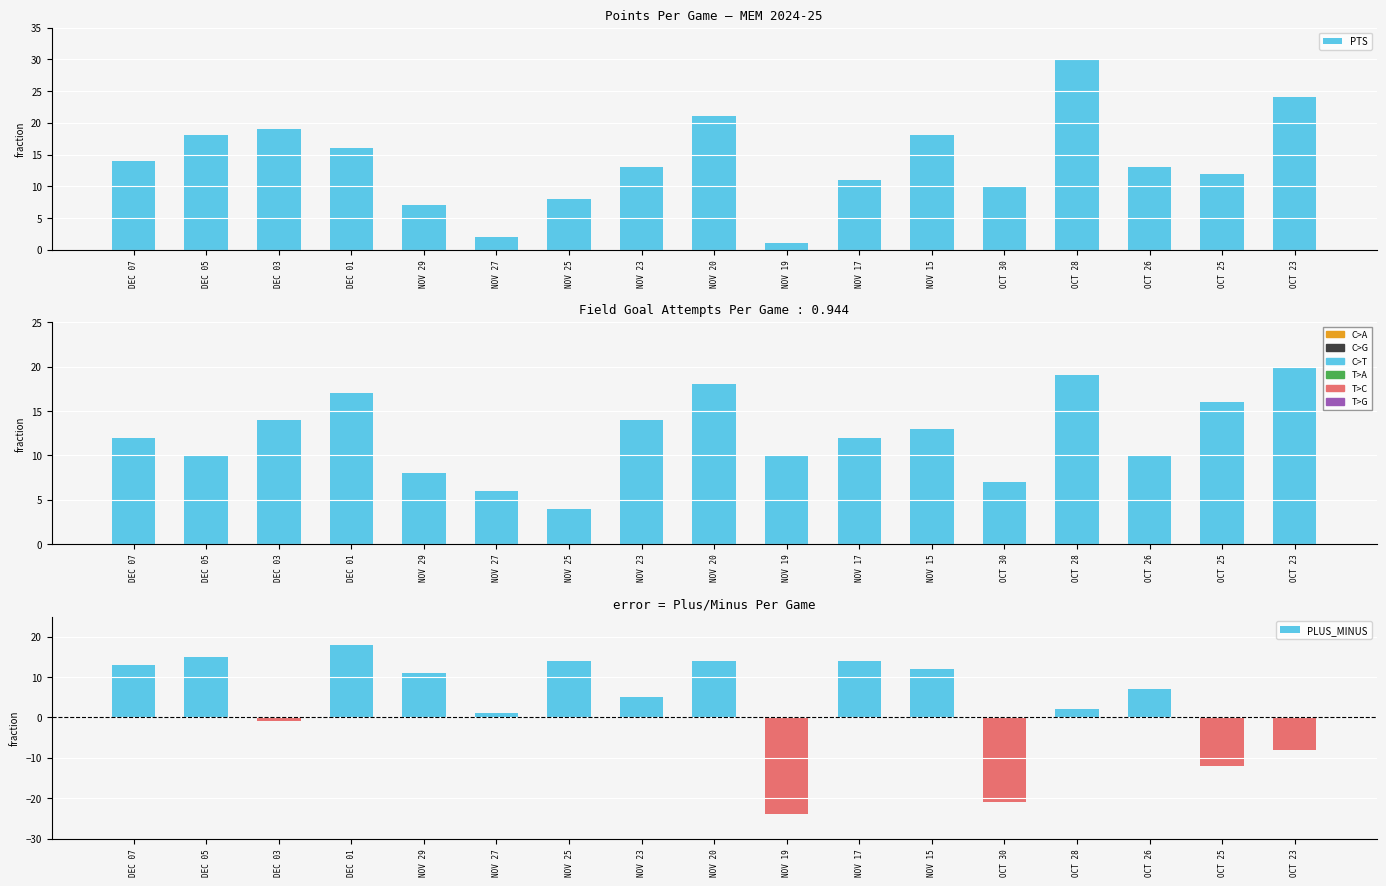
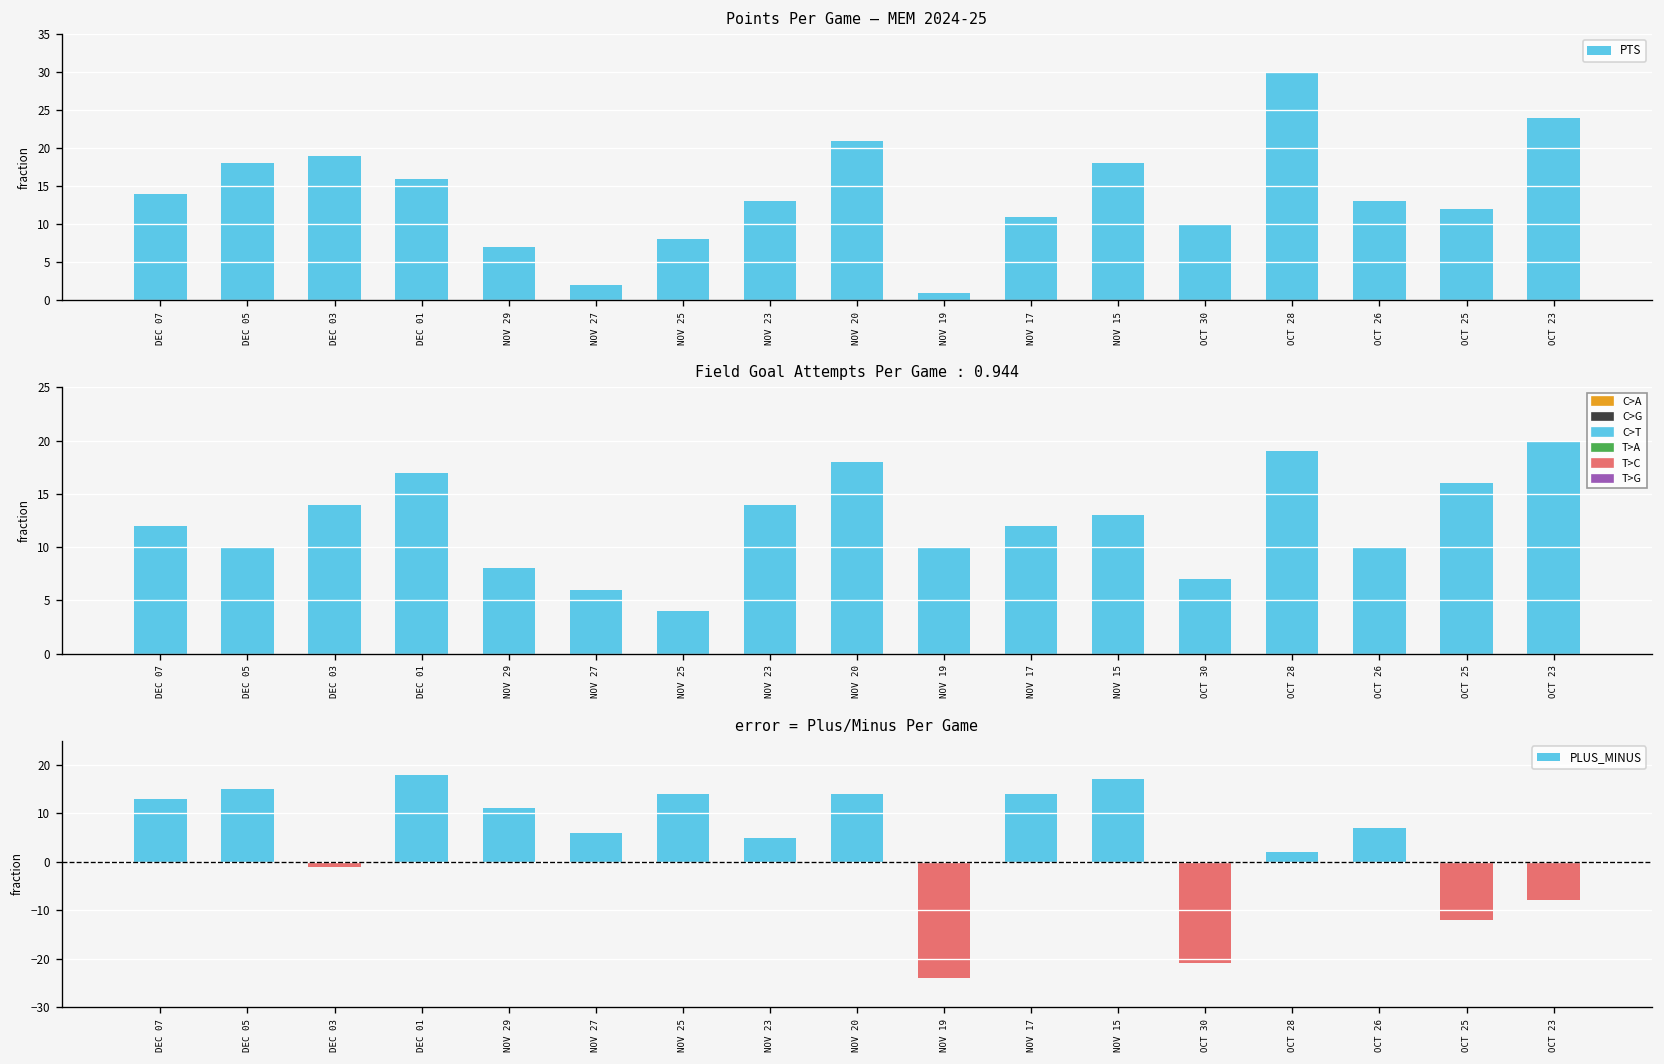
error = Plus/Minus Per Game, NOV 27: 1 -> 6
error = Plus/Minus Per Game, NOV 15: 12 -> 17
